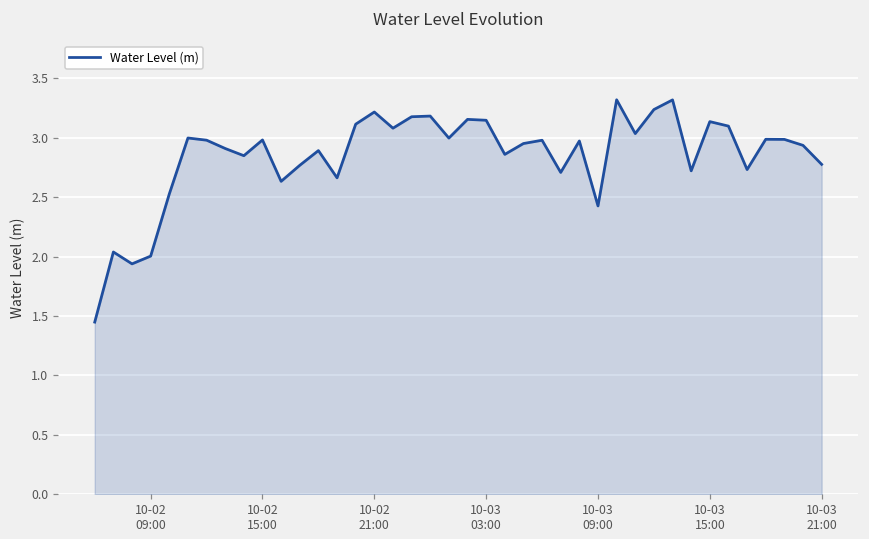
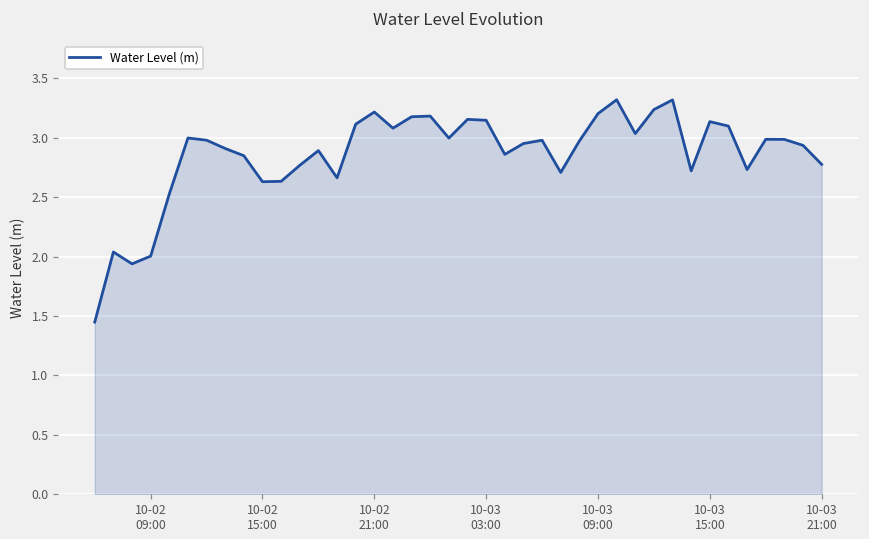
10-02 15:00: 2.98 -> 2.63
10-03 09:00: 2.43 -> 3.20
